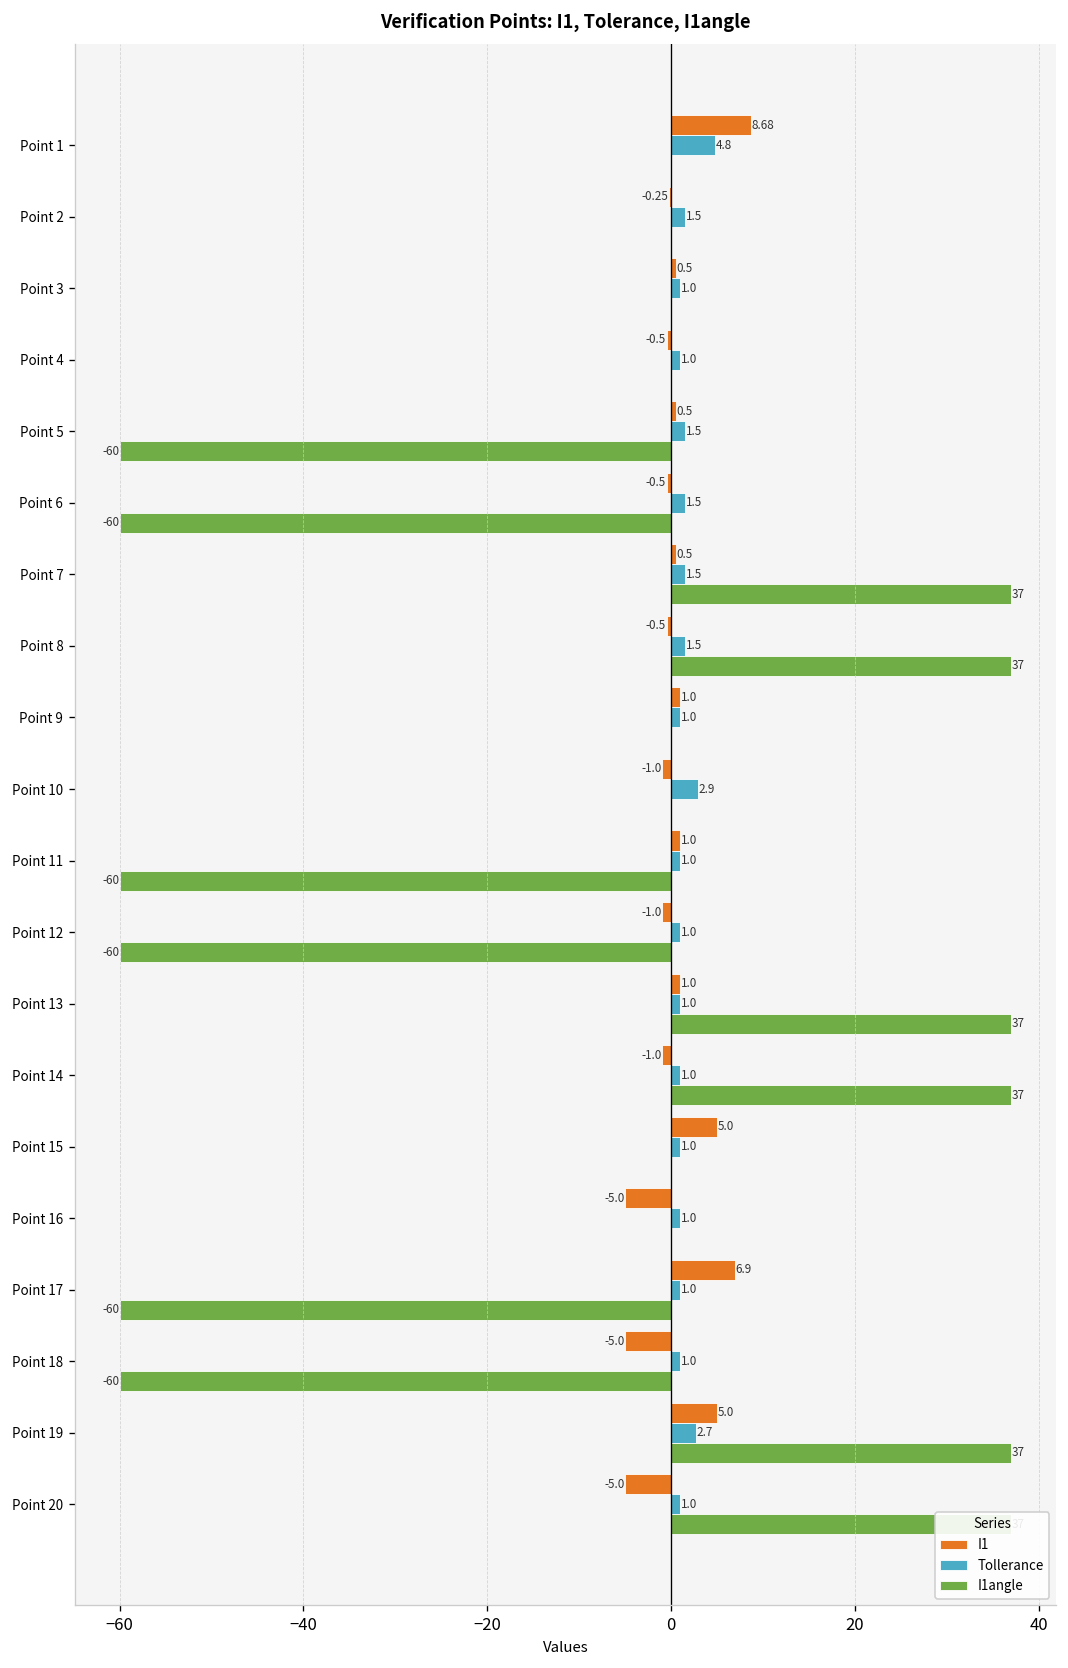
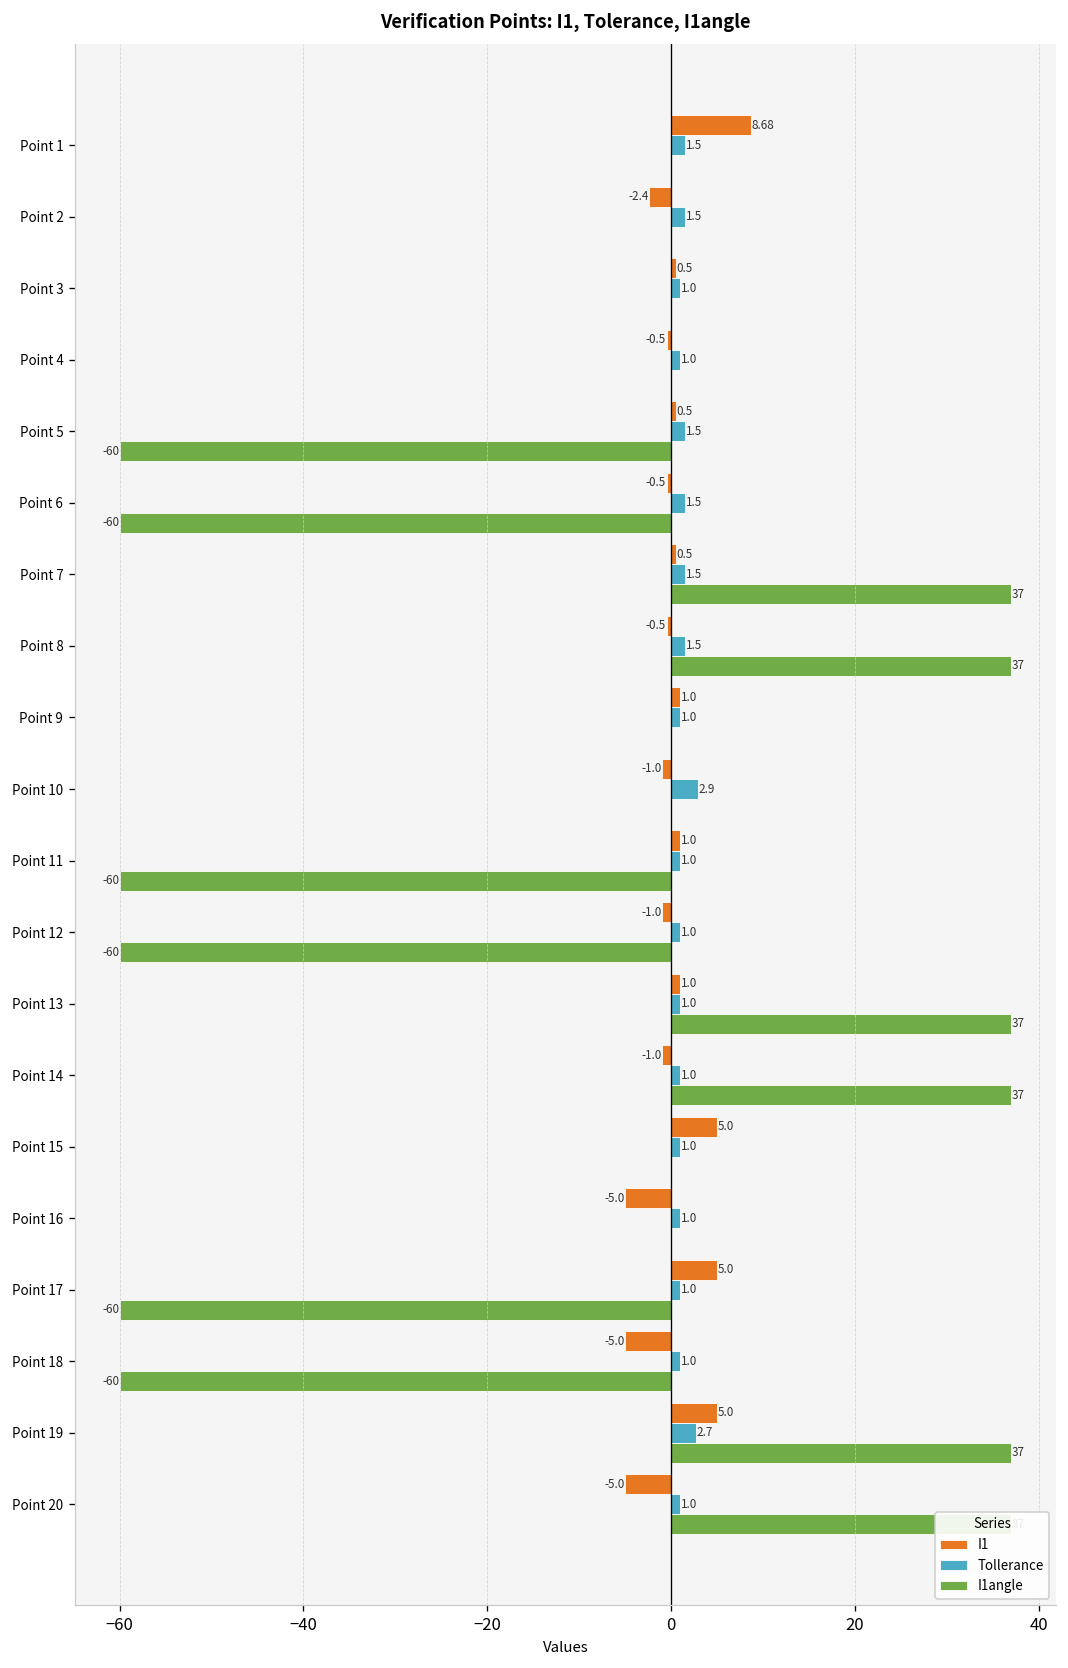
Tollerance, Point 1: 4.8 -> 1.5
I1, Point 2: -0.25 -> -2.4
I1, Point 17: 6.9 -> 5.0
